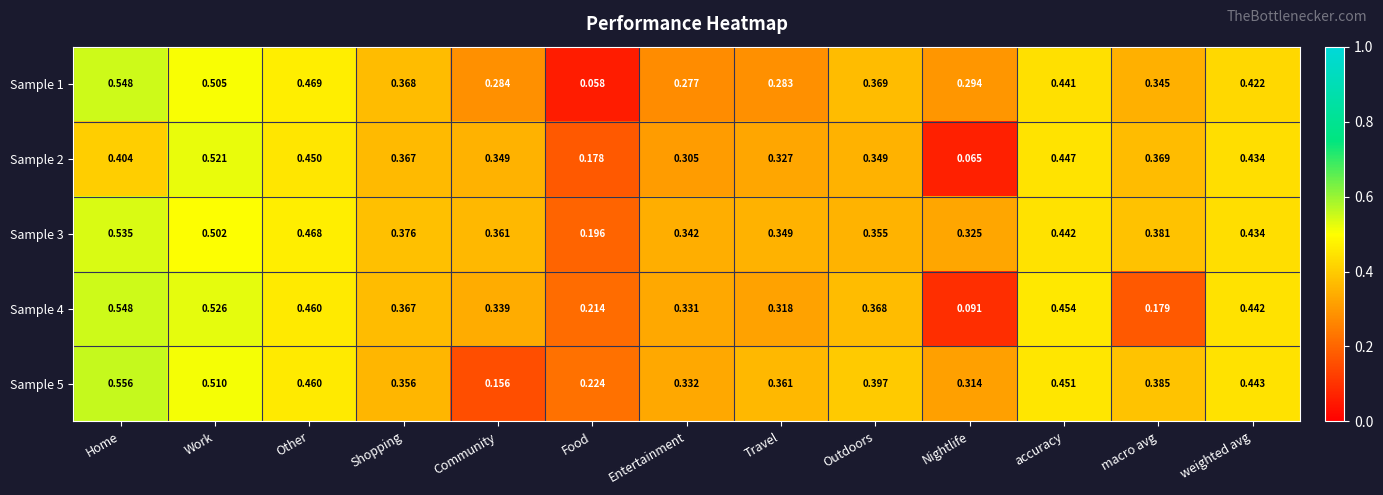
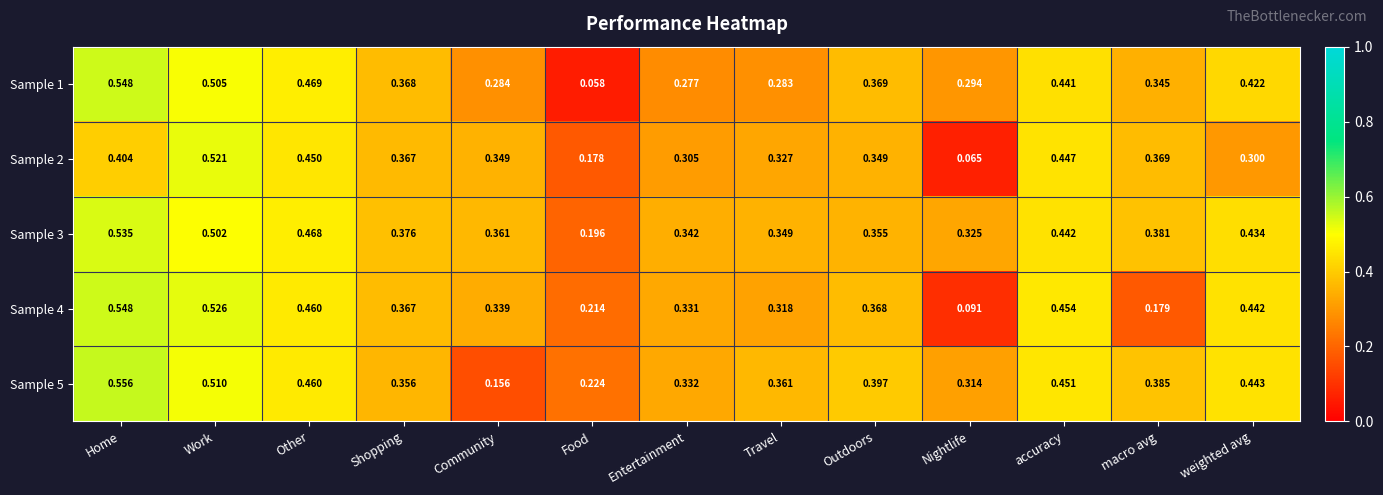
Sample 2, weighted avg: 0.434 -> 0.300
